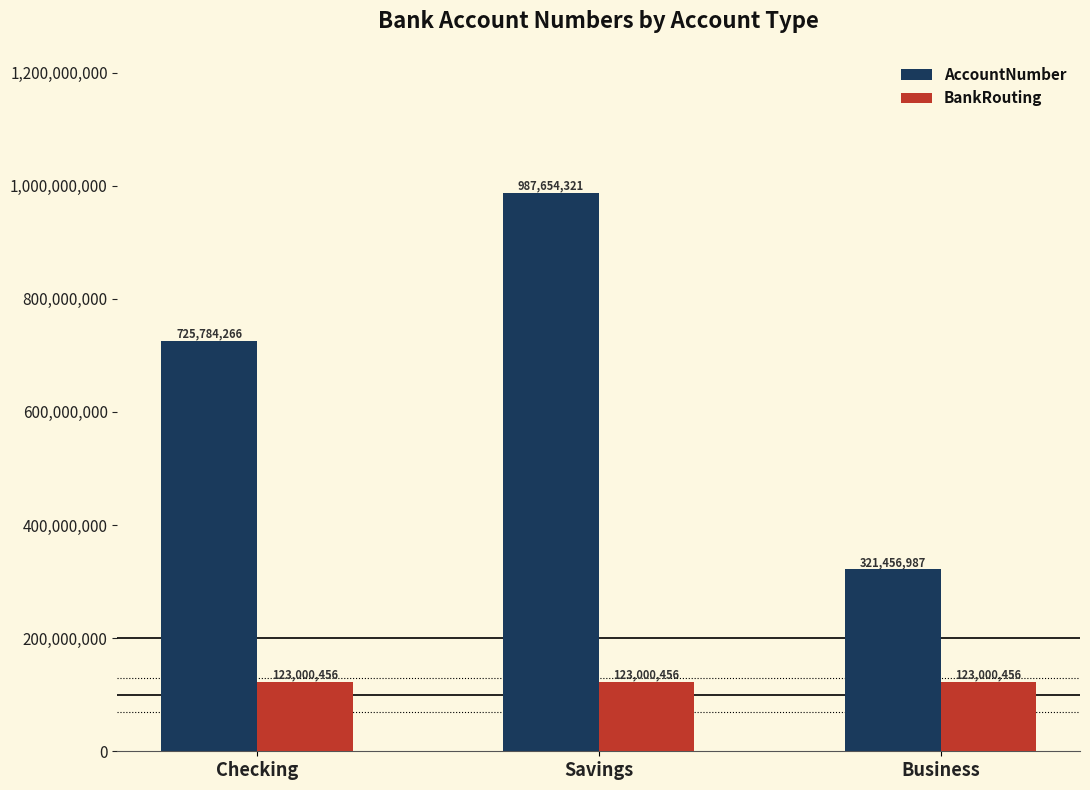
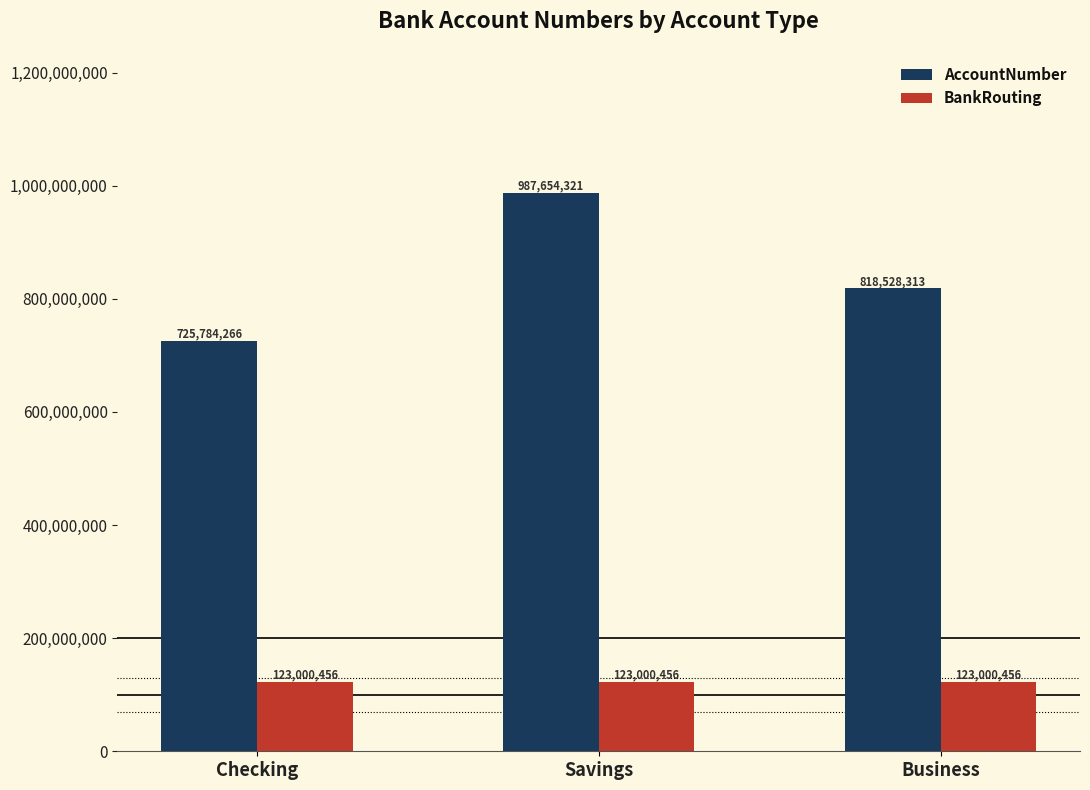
AccountNumber, Business: 321,456,987 -> 818,528,313
